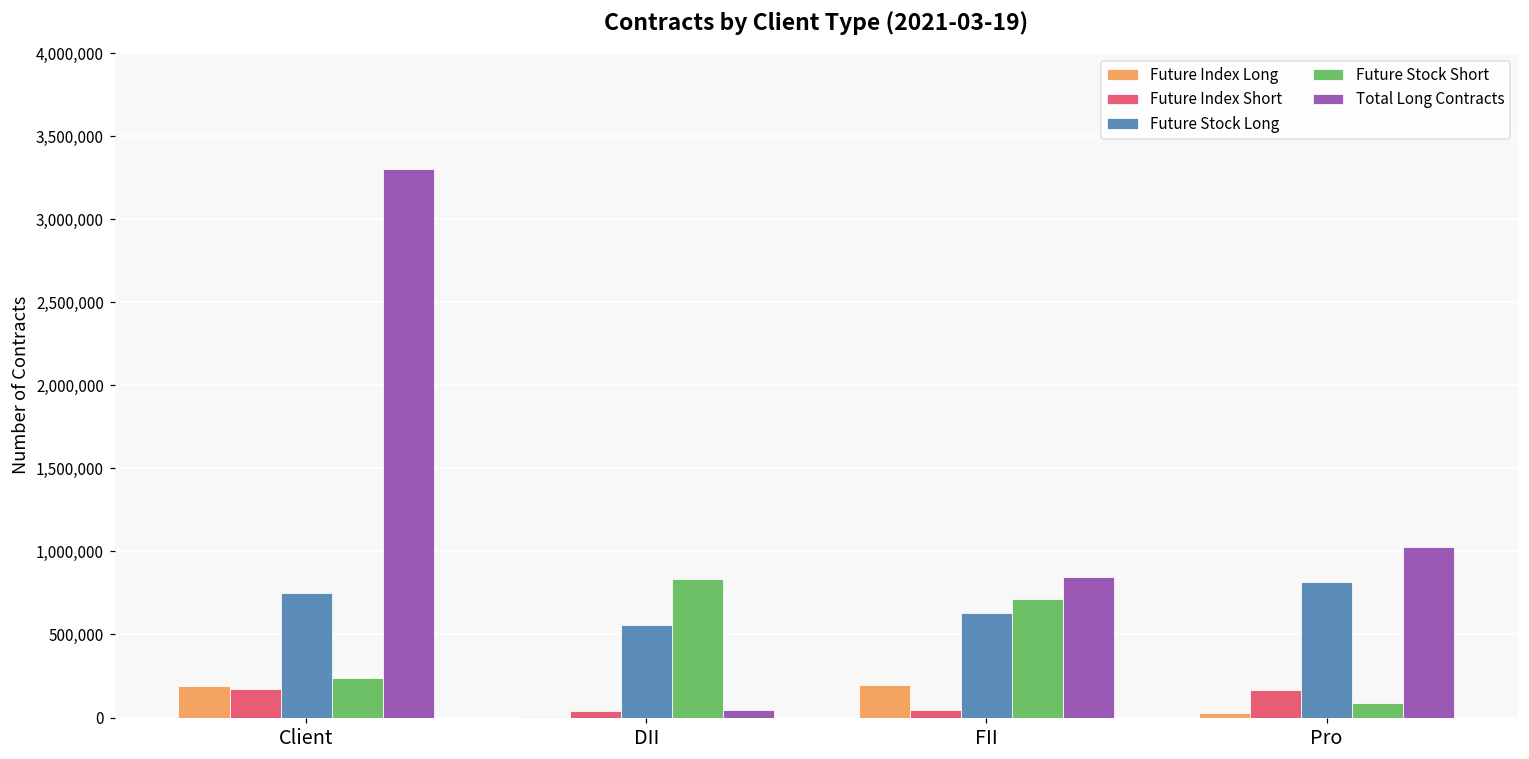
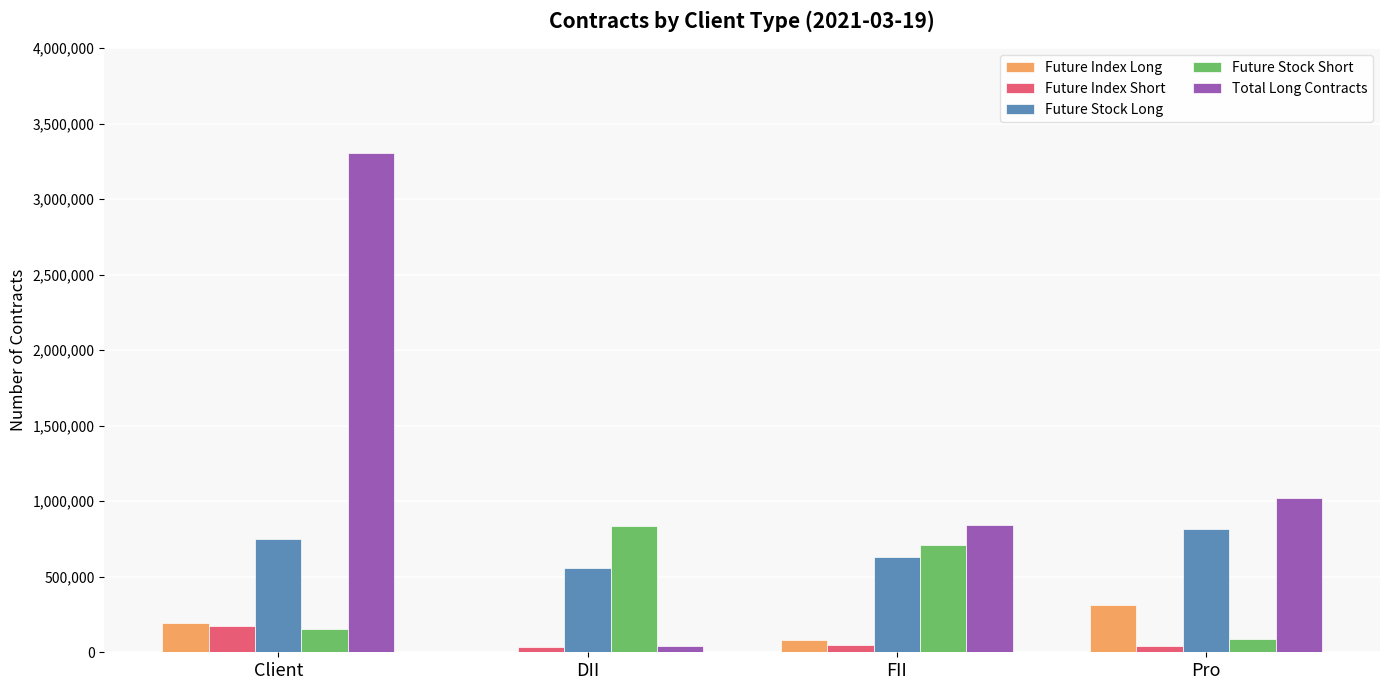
Future Stock Short, Client: 240,000 -> 150,000
Future Index Long, FII: 200,000 -> 80,000
Future Index Long, Pro: 20,000 -> 310,000
Future Index Short, Pro: 170,000 -> 40,000
